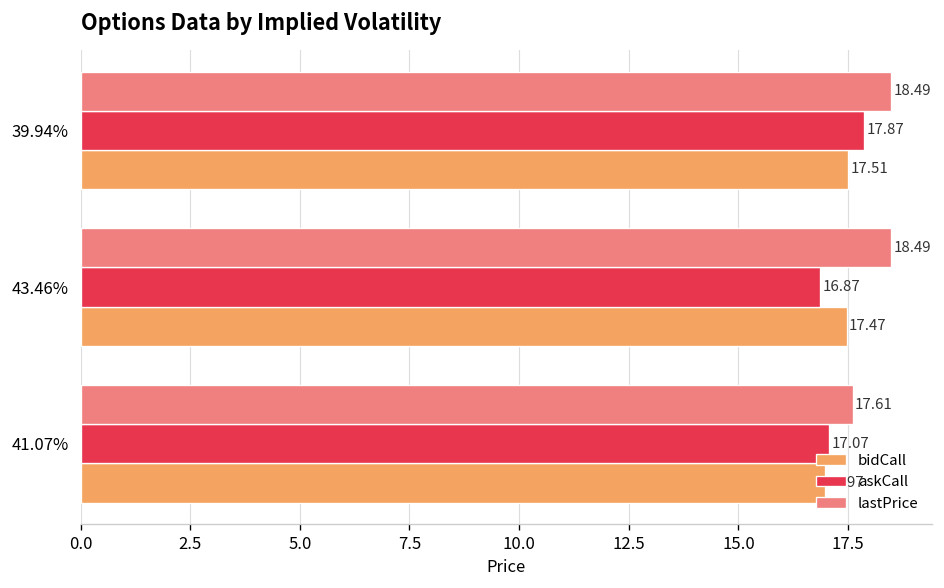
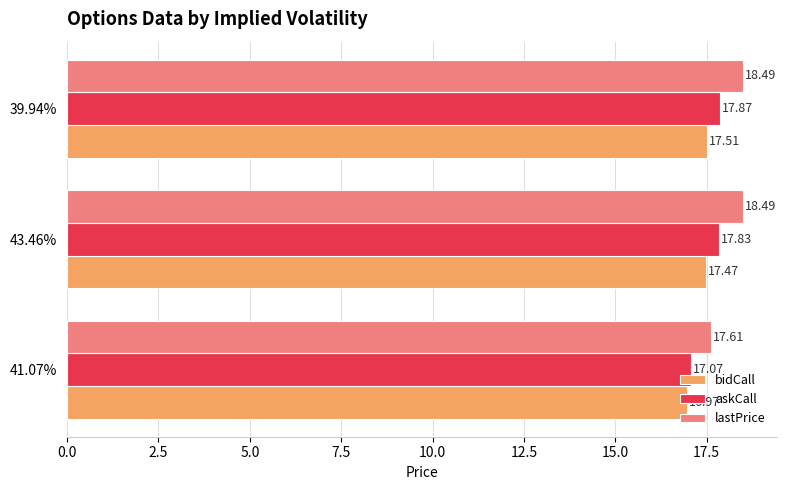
askCall, 43.46%: 16.87 -> 17.83
